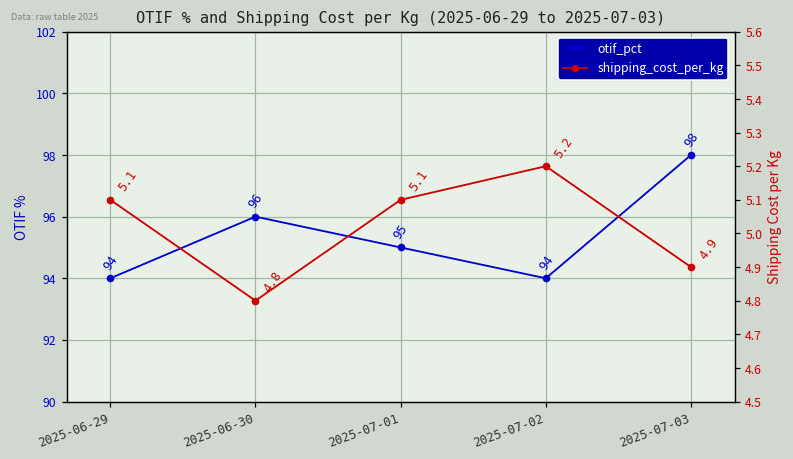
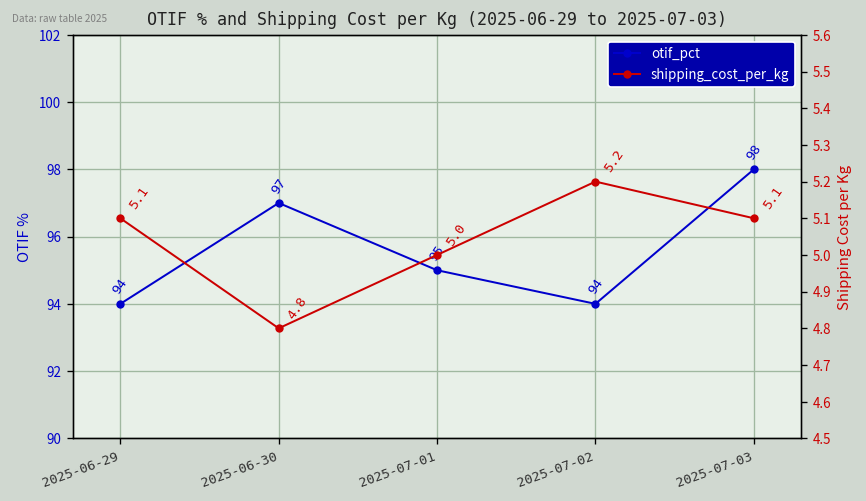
otif_pct, 2025-06-30: 96 -> 97
shipping_cost_per_kg, 2025-07-01: 5.1 -> 5.0
shipping_cost_per_kg, 2025-07-03: 4.9 -> 5.1
